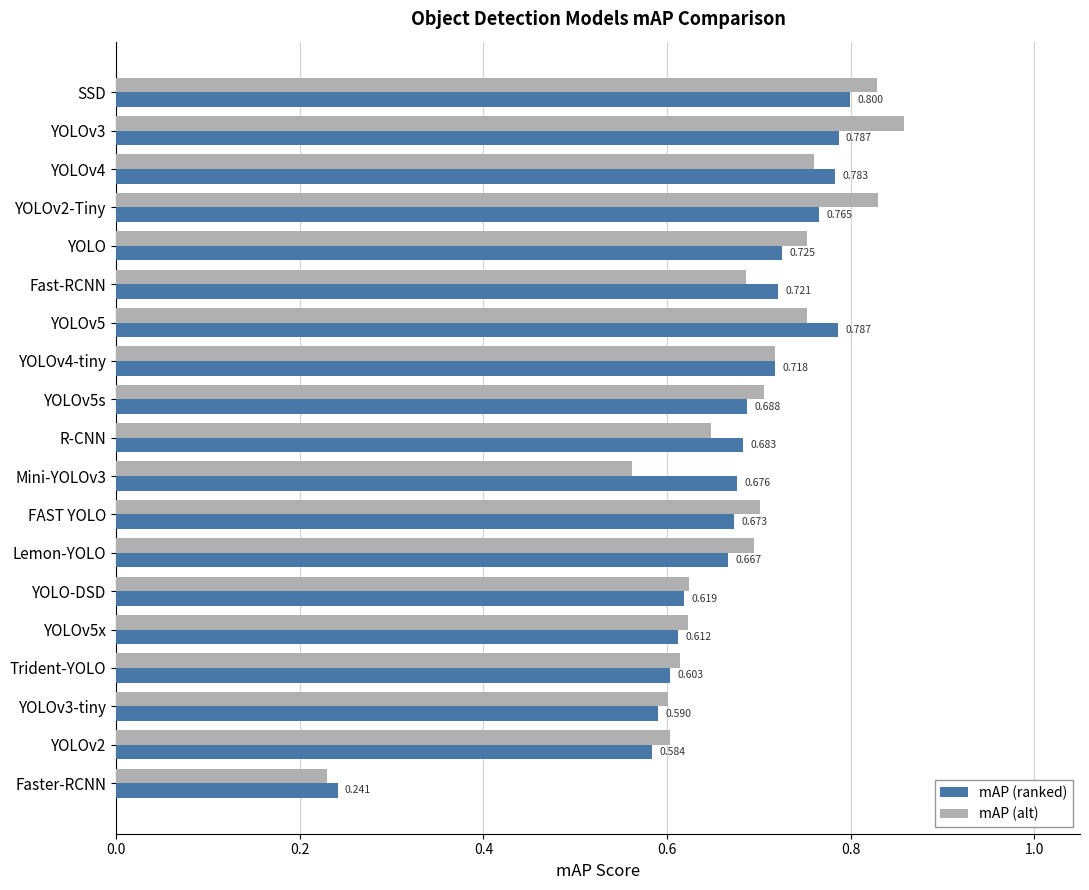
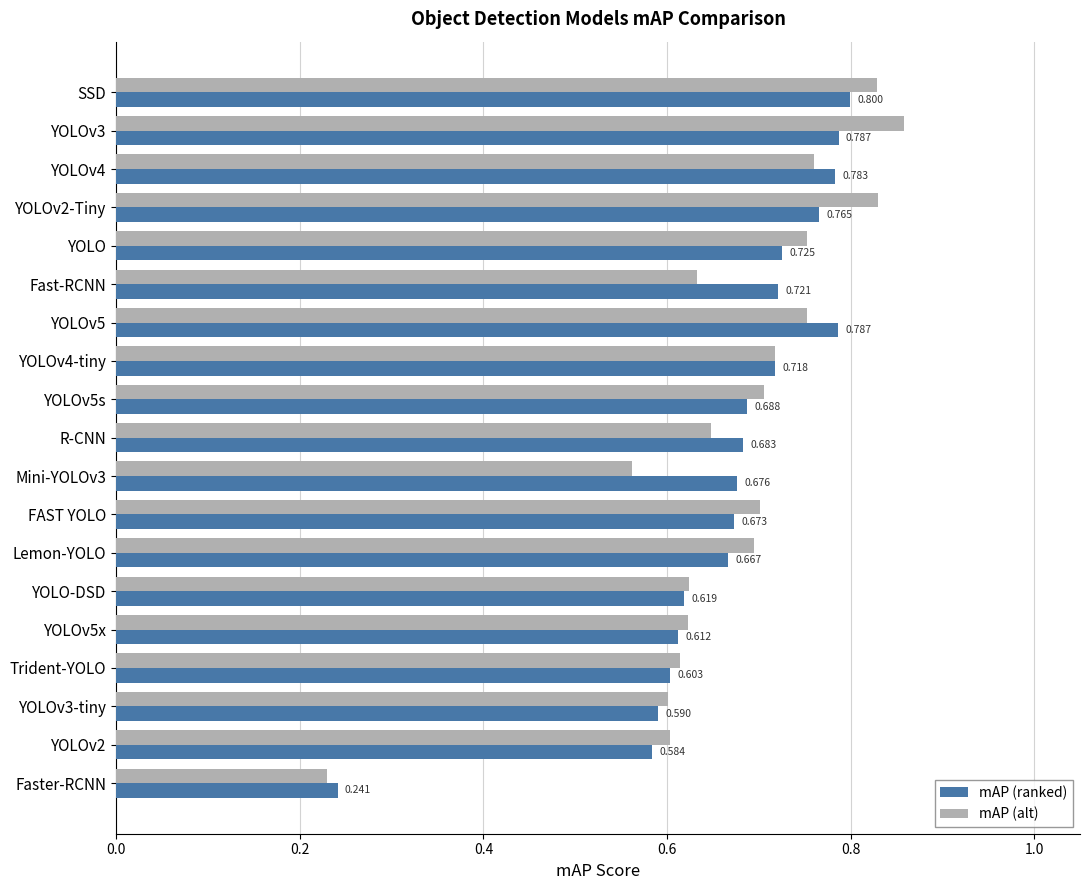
mAP (alt), Fast-RCNN: 0.69 -> 0.63
